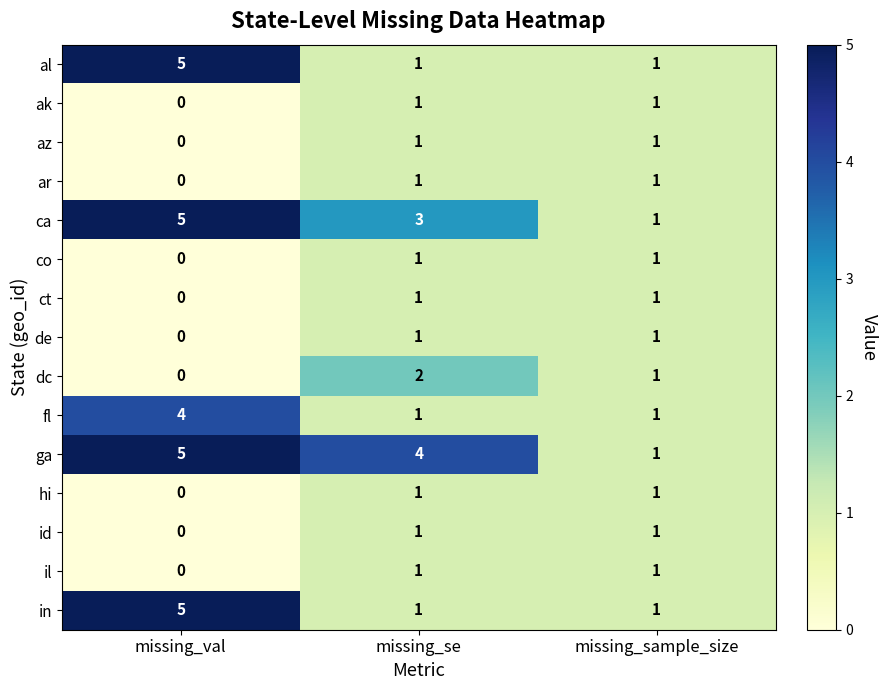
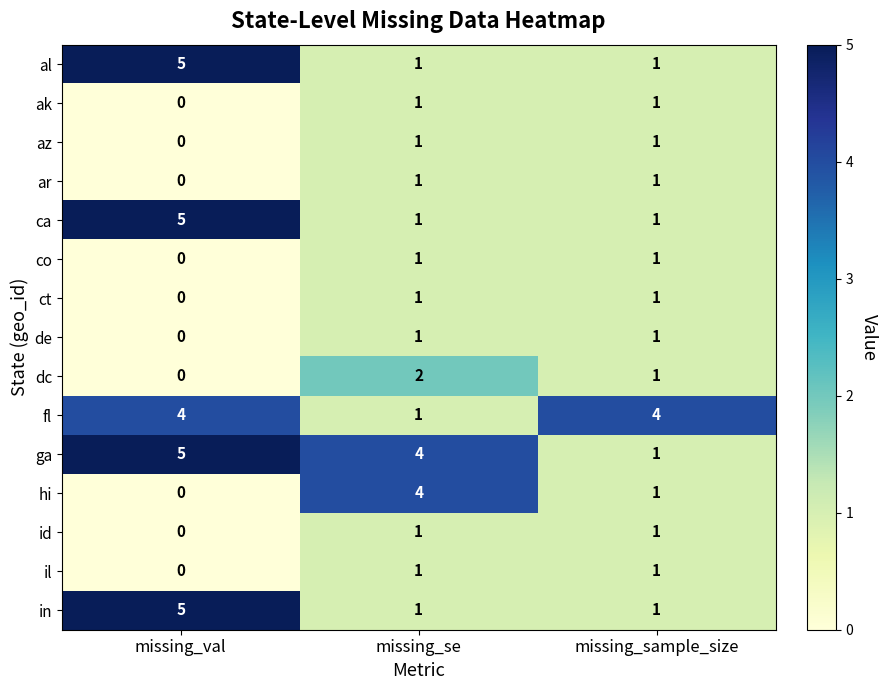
ca, missing_se: 3 -> 1
fl, missing_sample_size: 1 -> 4
hi, missing_se: 1 -> 4
